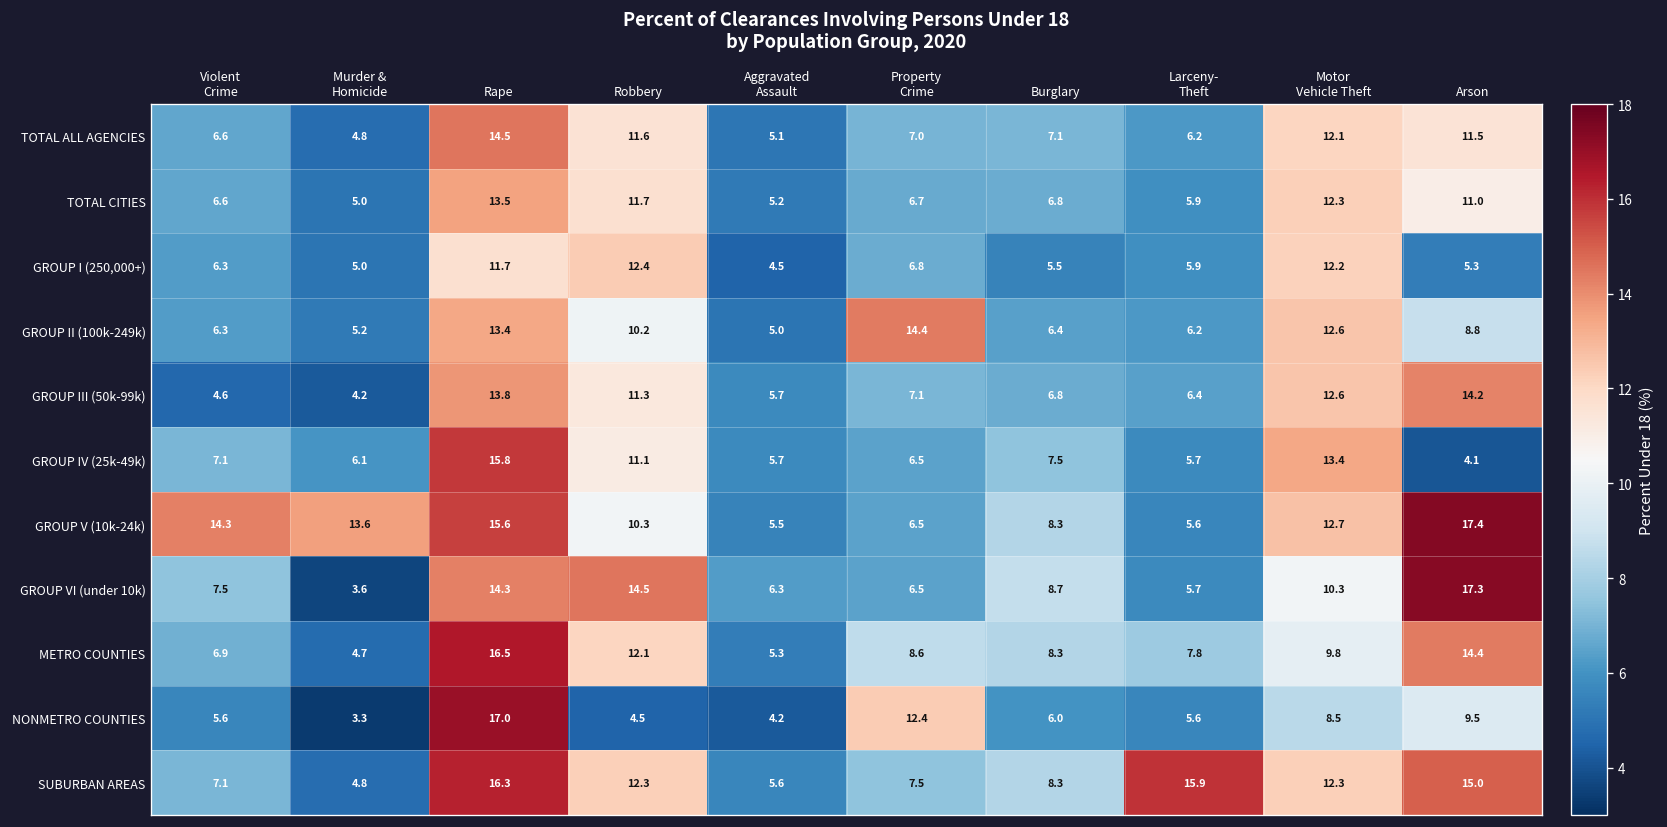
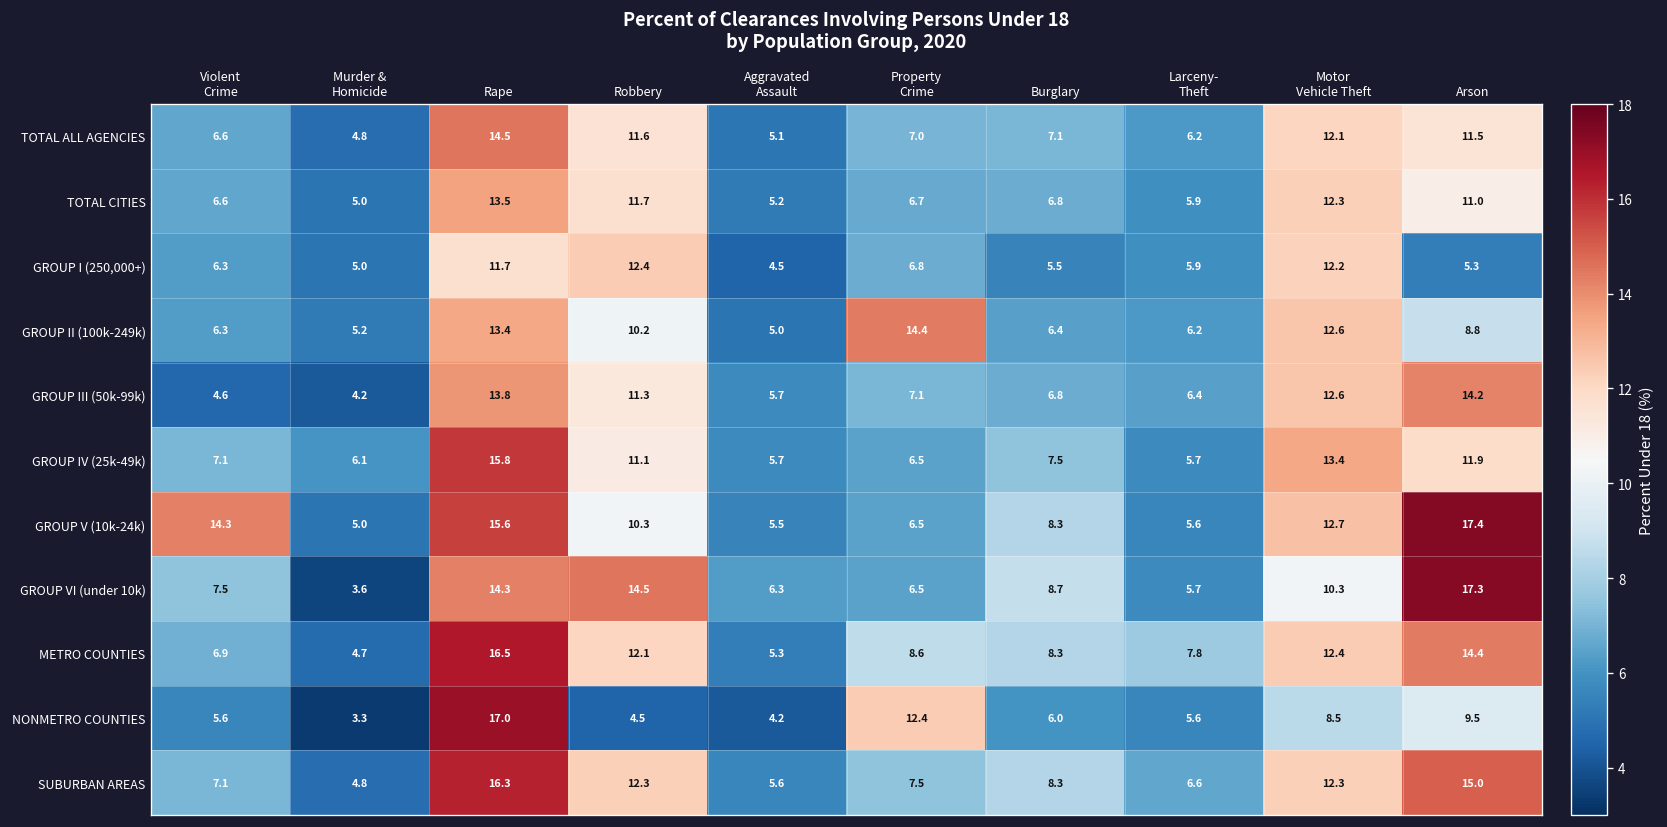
GROUP IV (25k-49k), Arson: 4.1 -> 11.9
GROUP V (10k-24k), Murder & Homicide: 13.6 -> 5.0
METRO COUNTIES, Motor Vehicle Theft: 9.8 -> 12.4
SUBURBAN AREAS, Larceny- Theft: 15.9 -> 6.6
